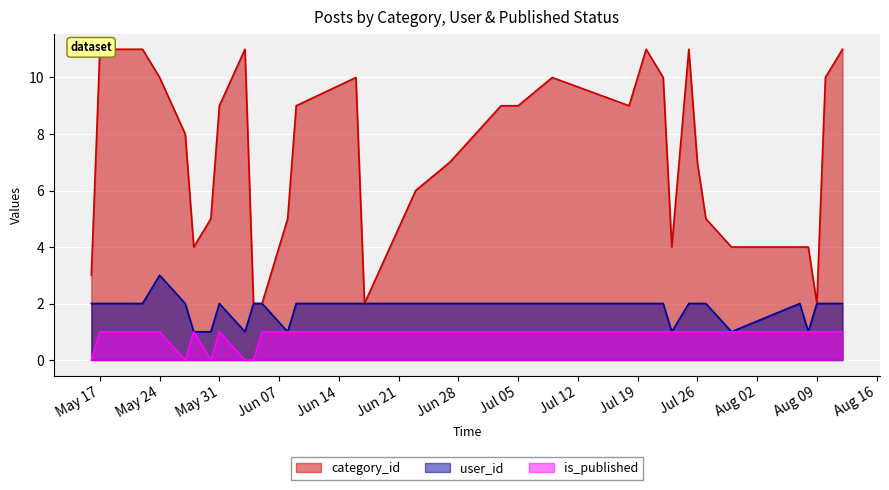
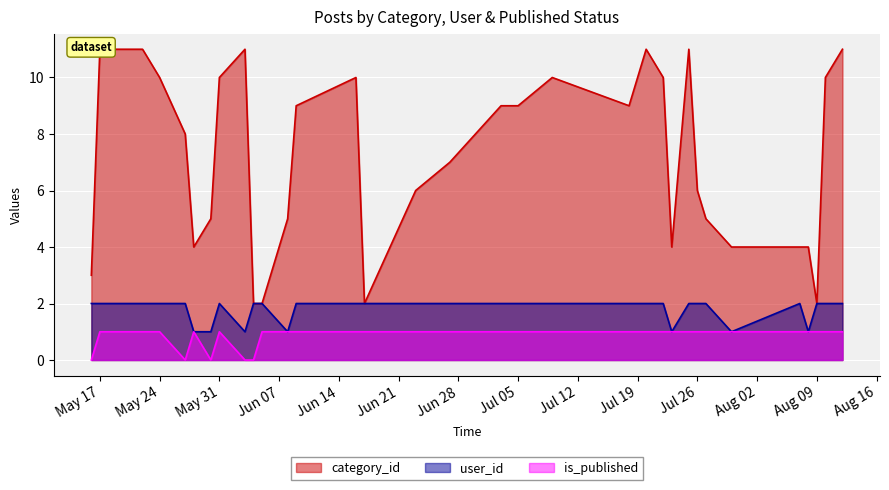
user_id, May 24: 3 -> 2
category_id, May 31: 9 -> 10
category_id, Jul 26: 7 -> 6
